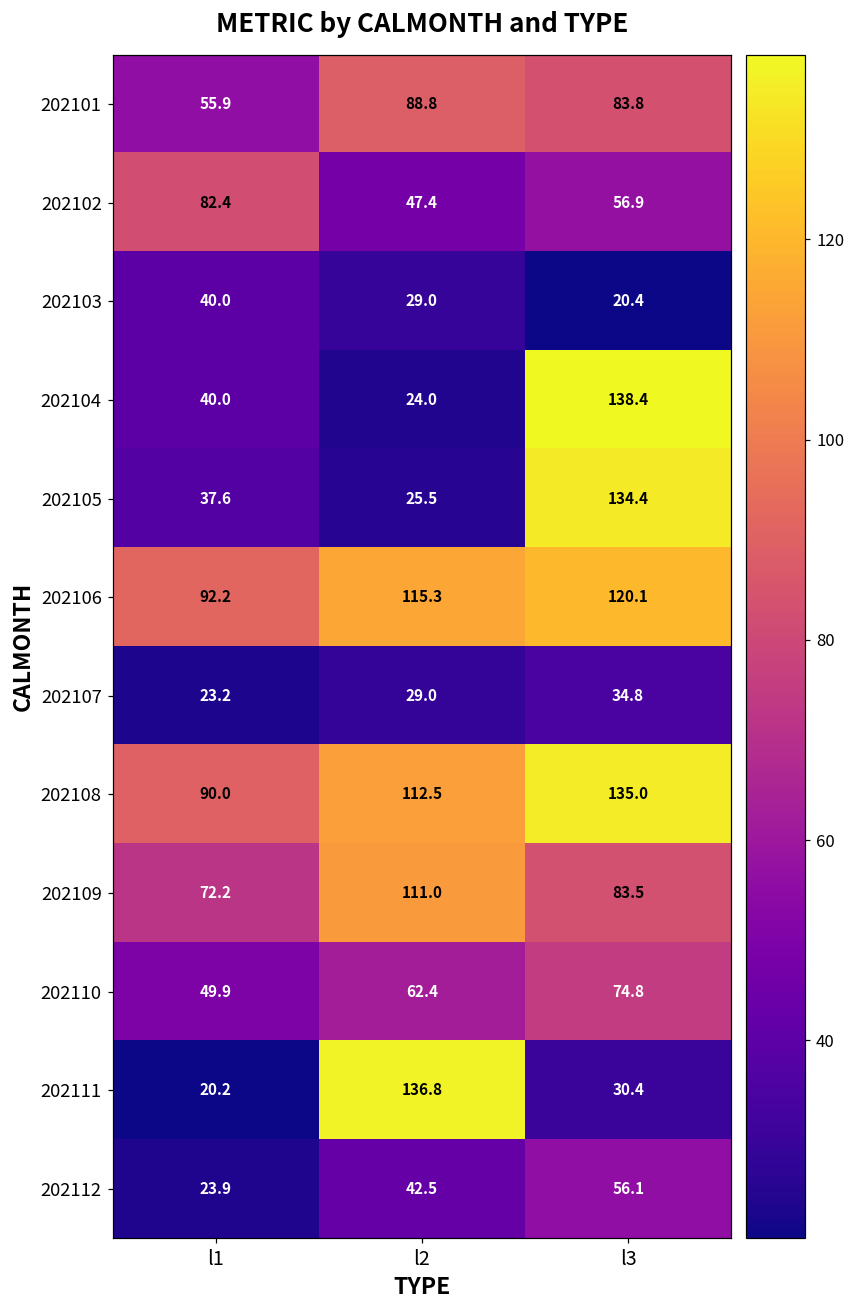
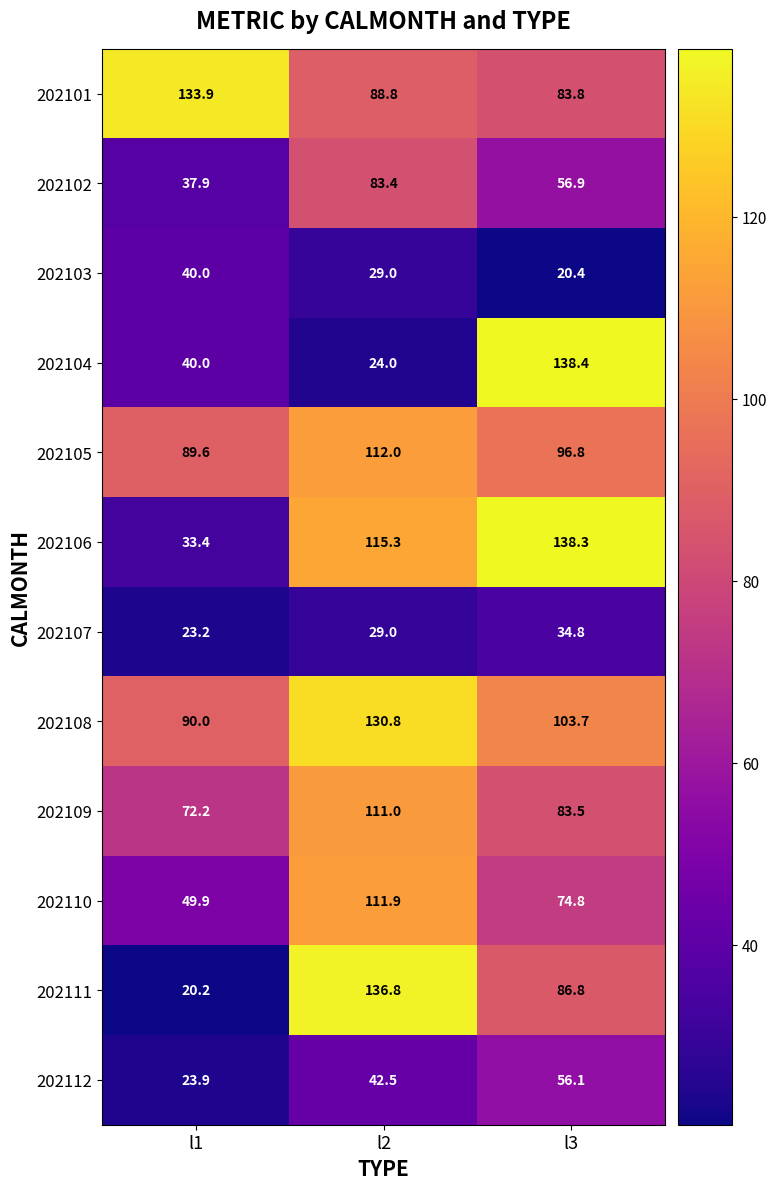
202101, l1: 55.9 -> 133.9
202102, l1: 82.4 -> 37.9
202102, l2: 47.4 -> 83.4
202105, l1: 37.6 -> 89.6
202105, l2: 25.5 -> 112.0
202105, l3: 134.4 -> 96.8
202106, l1: 92.2 -> 33.4
202106, l3: 120.1 -> 138.3
202108, l2: 112.5 -> 130.8
202108, l3: 135.0 -> 103.7
202110, l2: 62.4 -> 111.9
202111, l3: 30.4 -> 86.8
